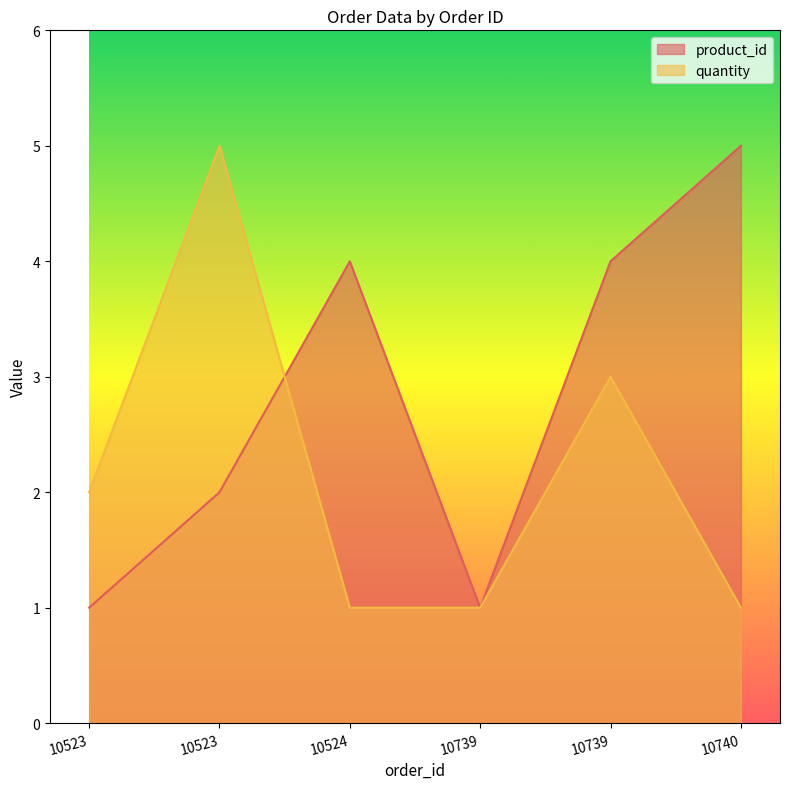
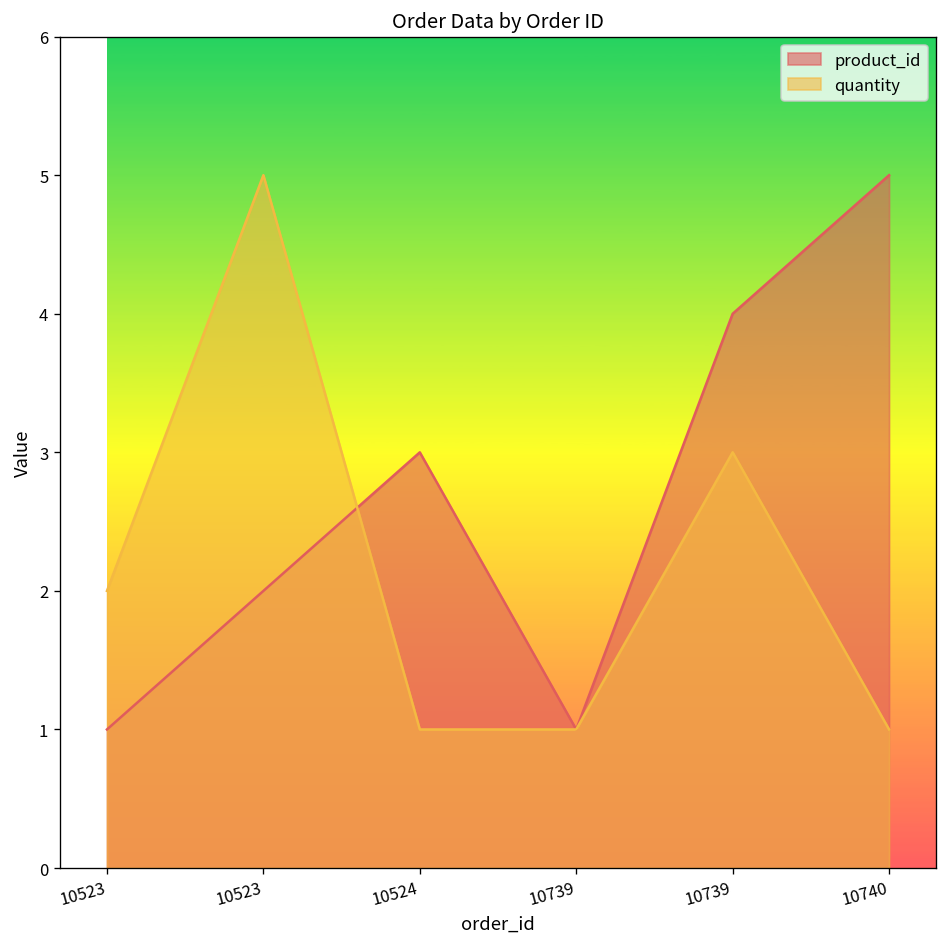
product_id, 10524: 4 -> 3
